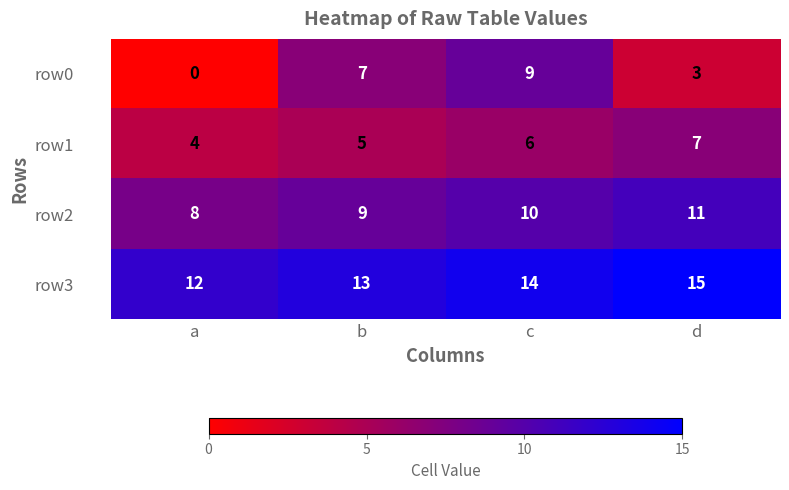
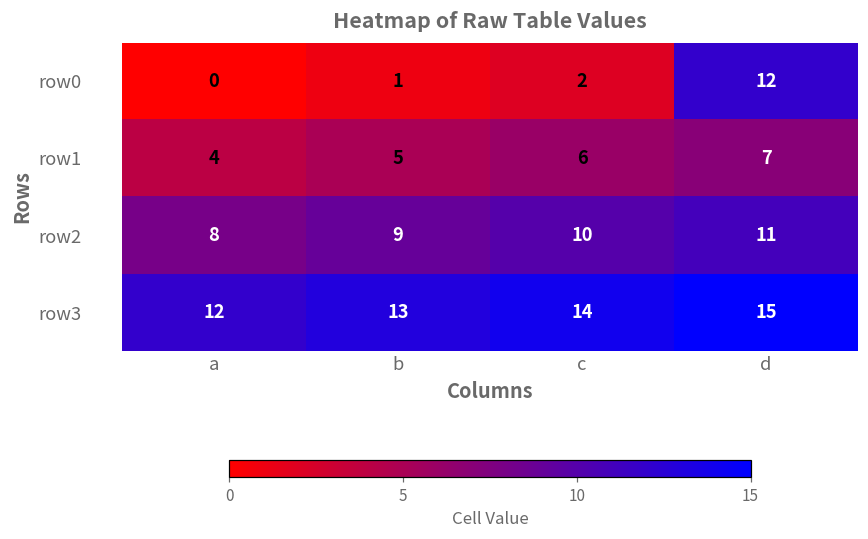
row0, b: 7 -> 1
row0, c: 9 -> 2
row0, d: 3 -> 12
